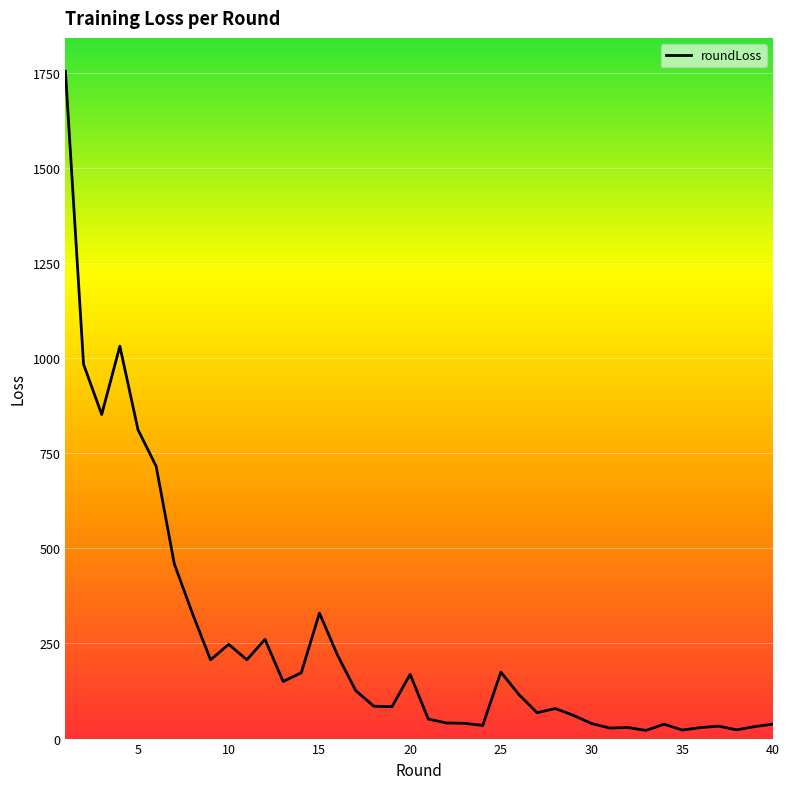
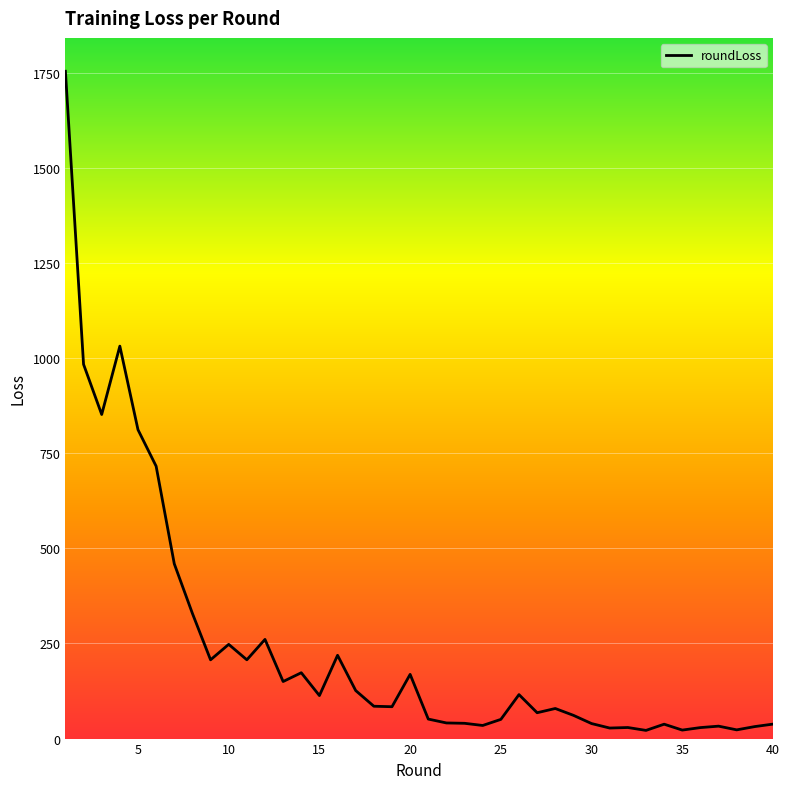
15: 330 -> 110
25: 170 -> 50
